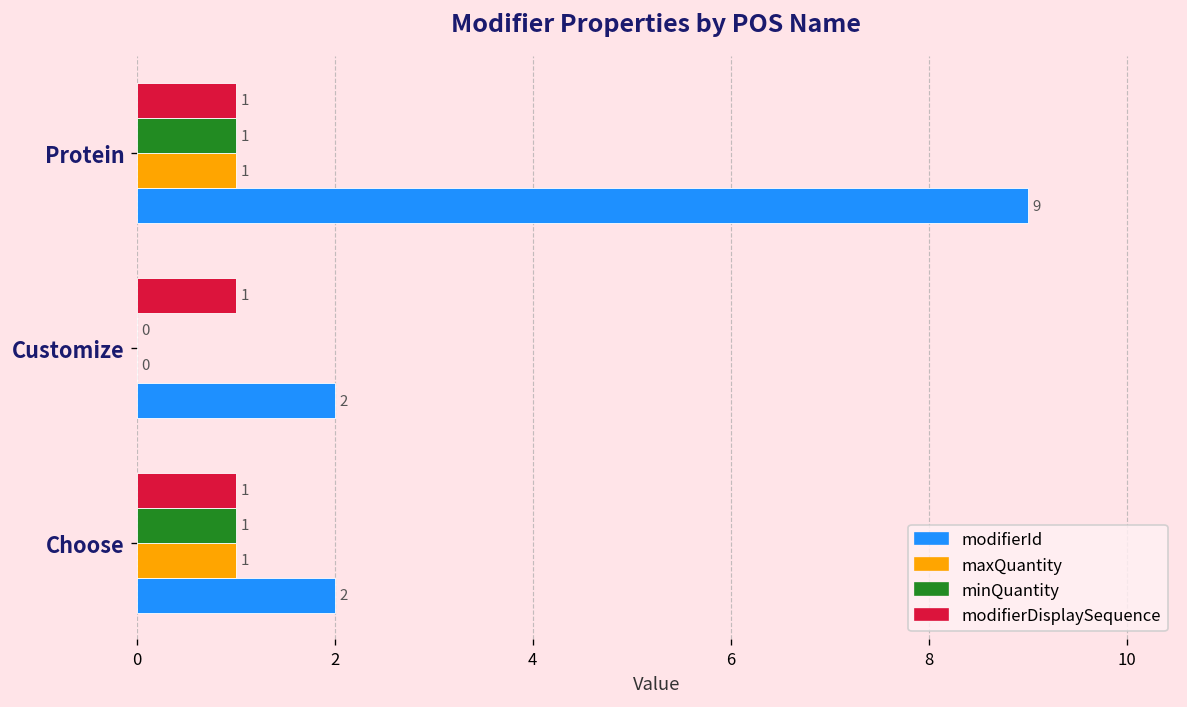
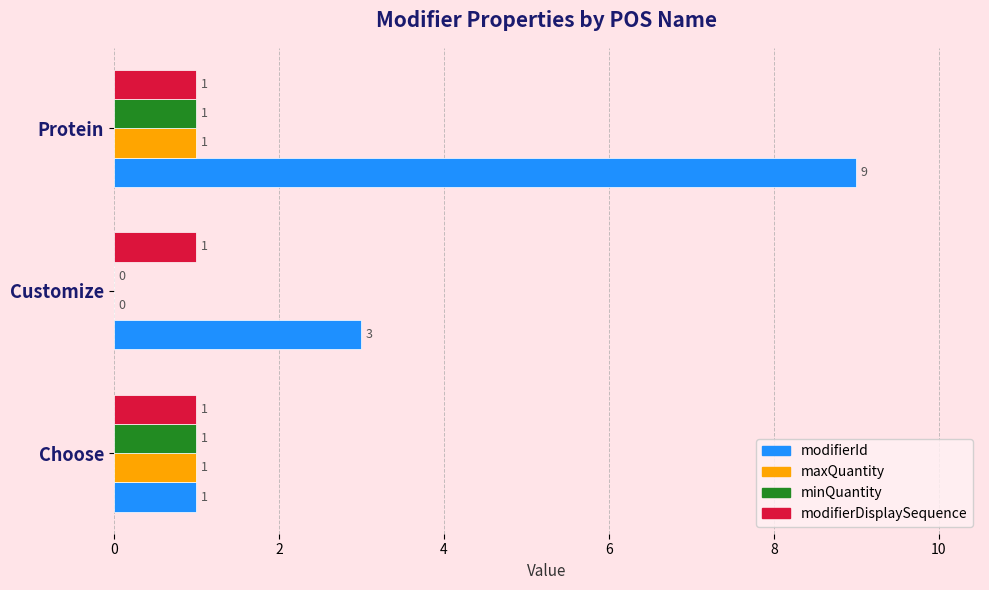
modifierId, Customize: 2 -> 3
modifierId, Choose: 2 -> 1
